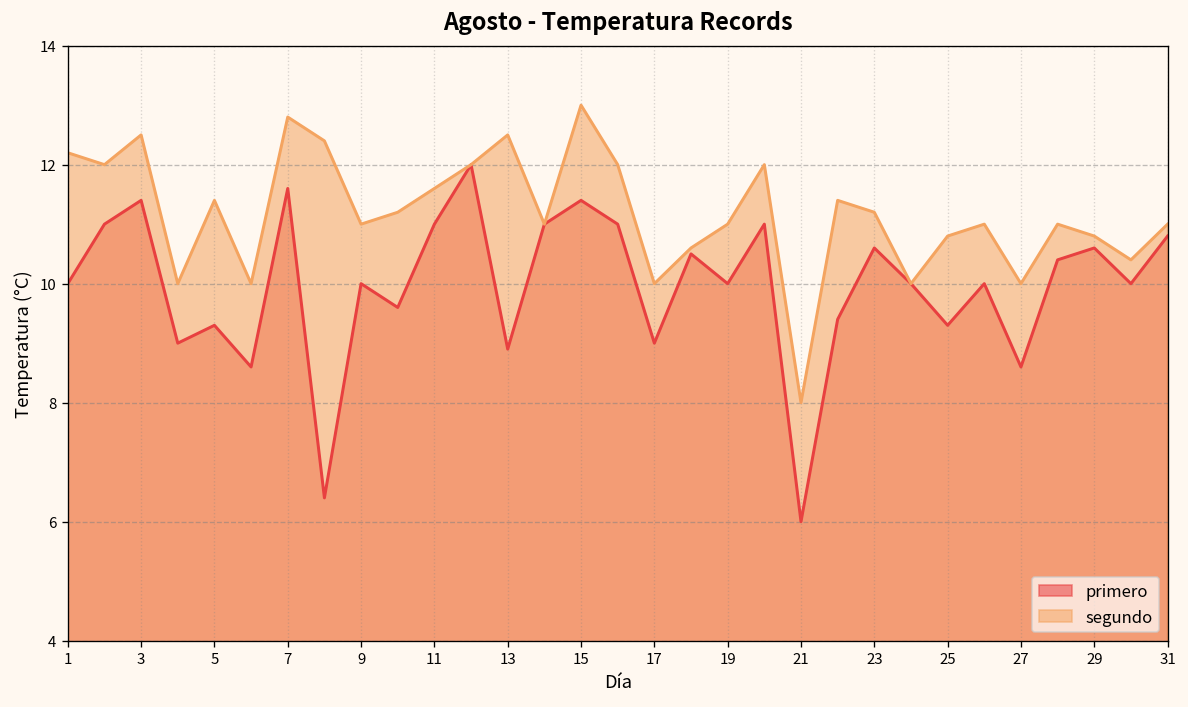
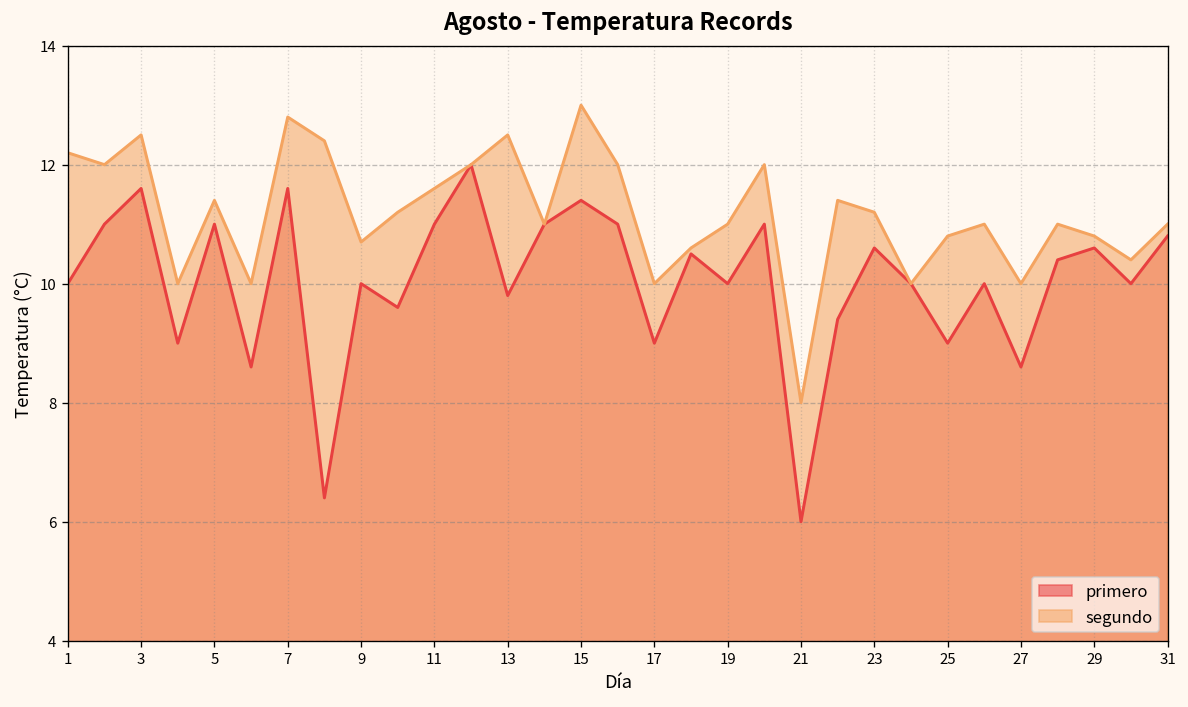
primero, 3: 11.4 -> 11.6
primero, 5: 9.3 -> 11.0
segundo, 9: 11.0 -> 10.7
primero, 13: 8.9 -> 9.8
primero, 25: 9.3 -> 9.0
